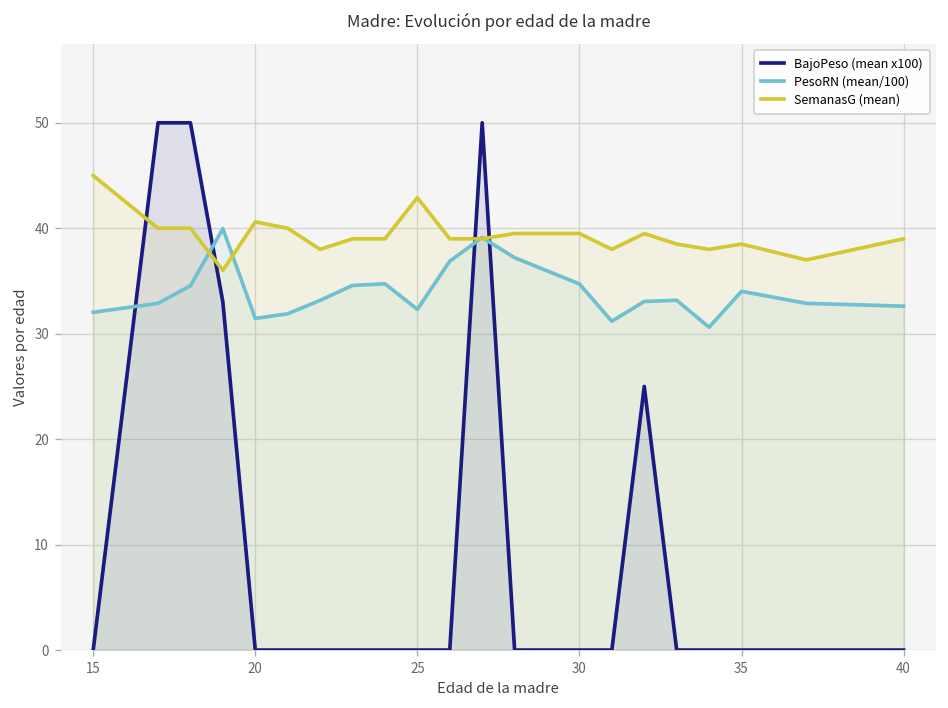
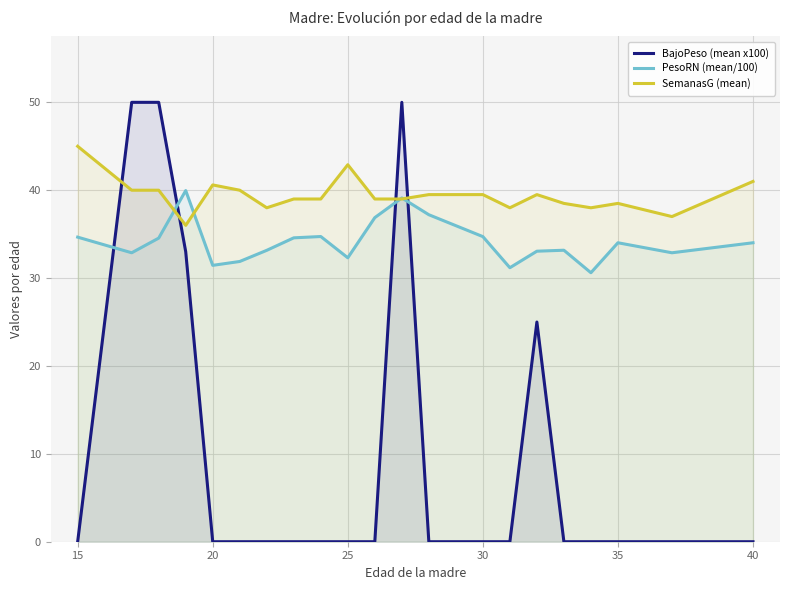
PesoRN (mean/100), 15: 32 -> 35
PesoRN (mean/100), 40: 33 -> 34
SemanasG (mean), 40: 39 -> 41
